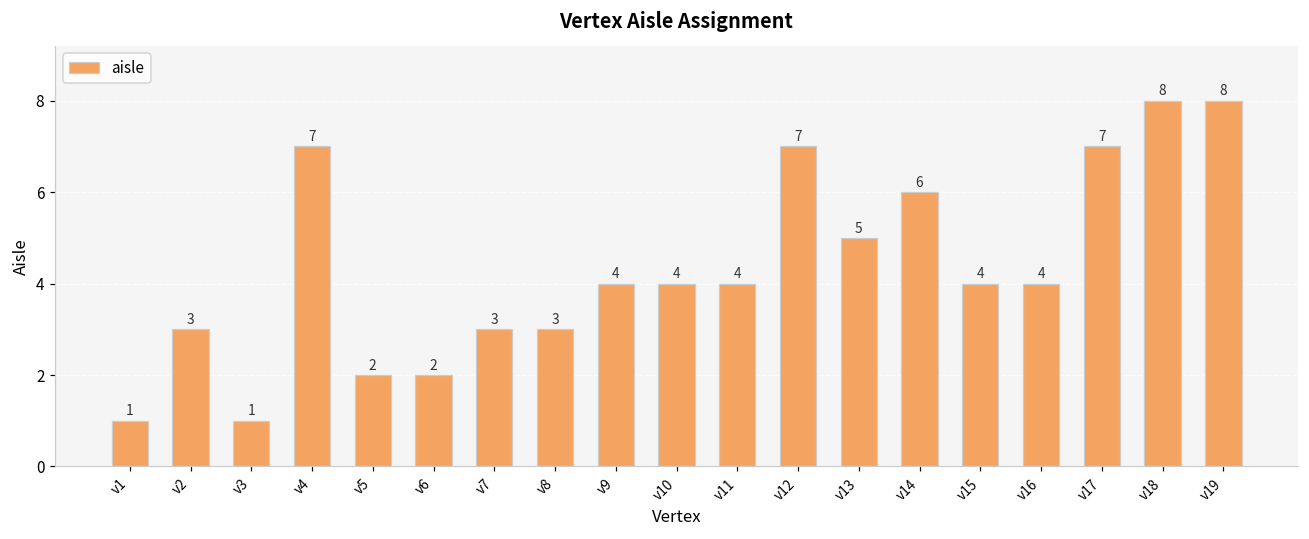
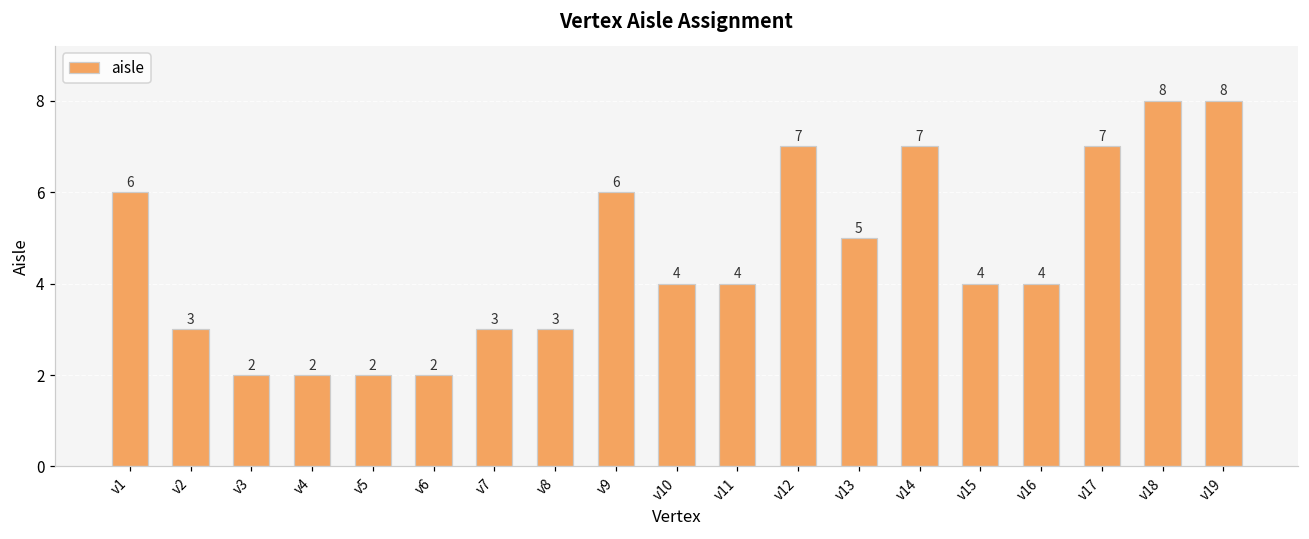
v1: 1 -> 6
v3: 1 -> 2
v4: 7 -> 2
v9: 4 -> 6
v14: 6 -> 7
